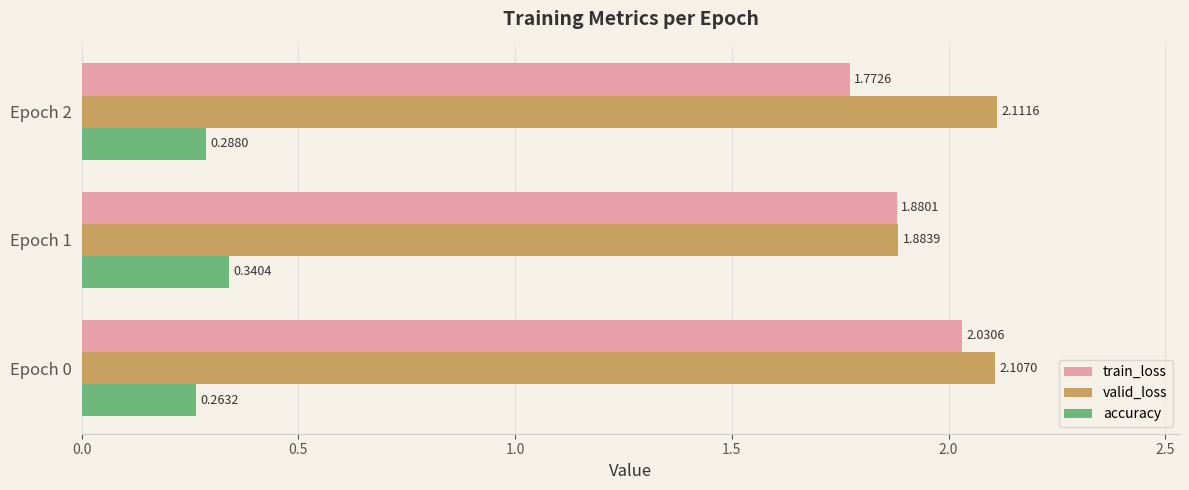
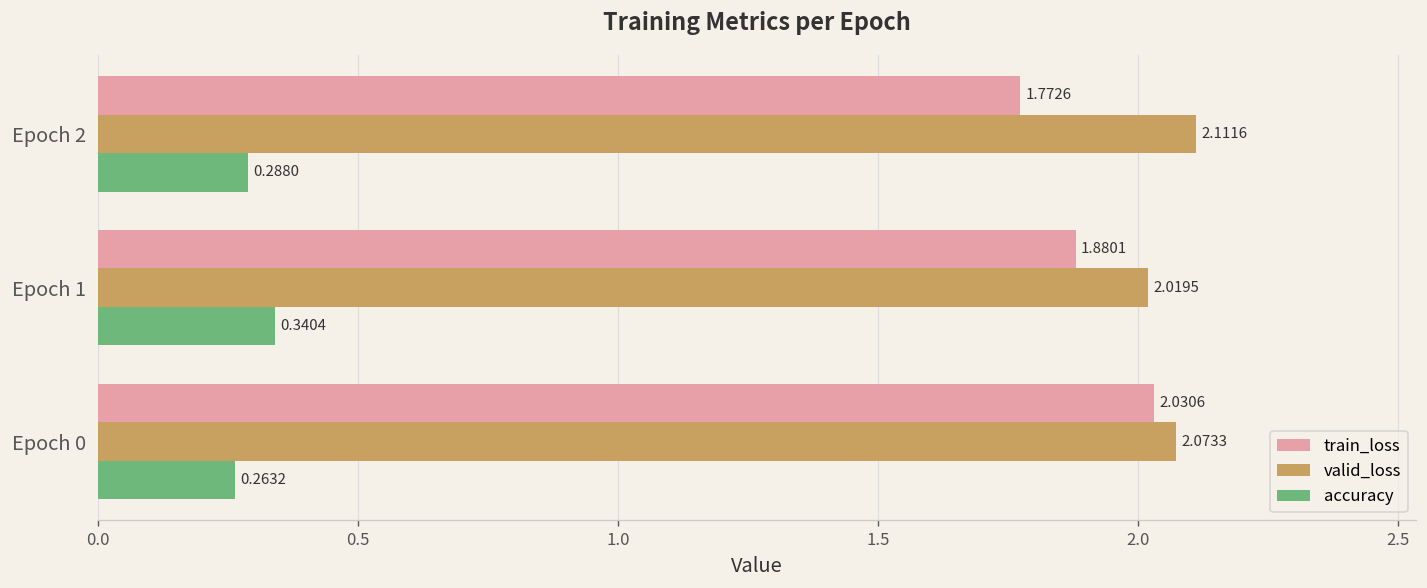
valid_loss, Epoch 1: 1.8839 -> 2.0195
valid_loss, Epoch 0: 2.1070 -> 2.0733
